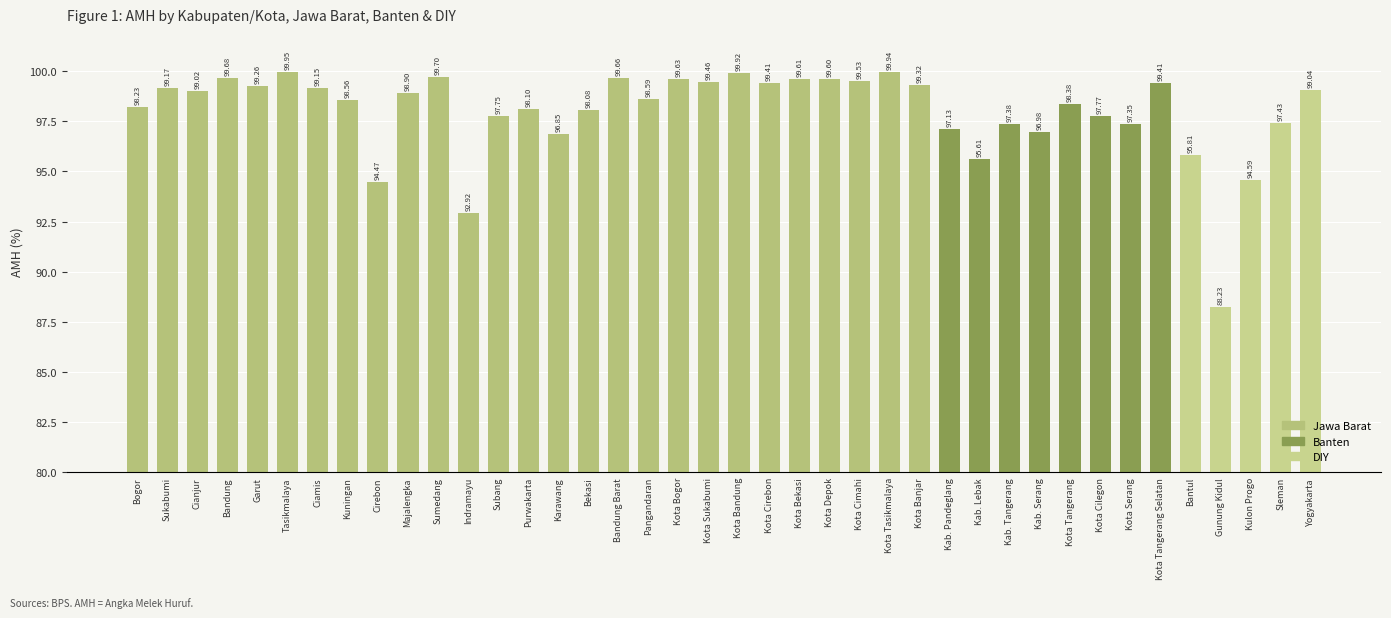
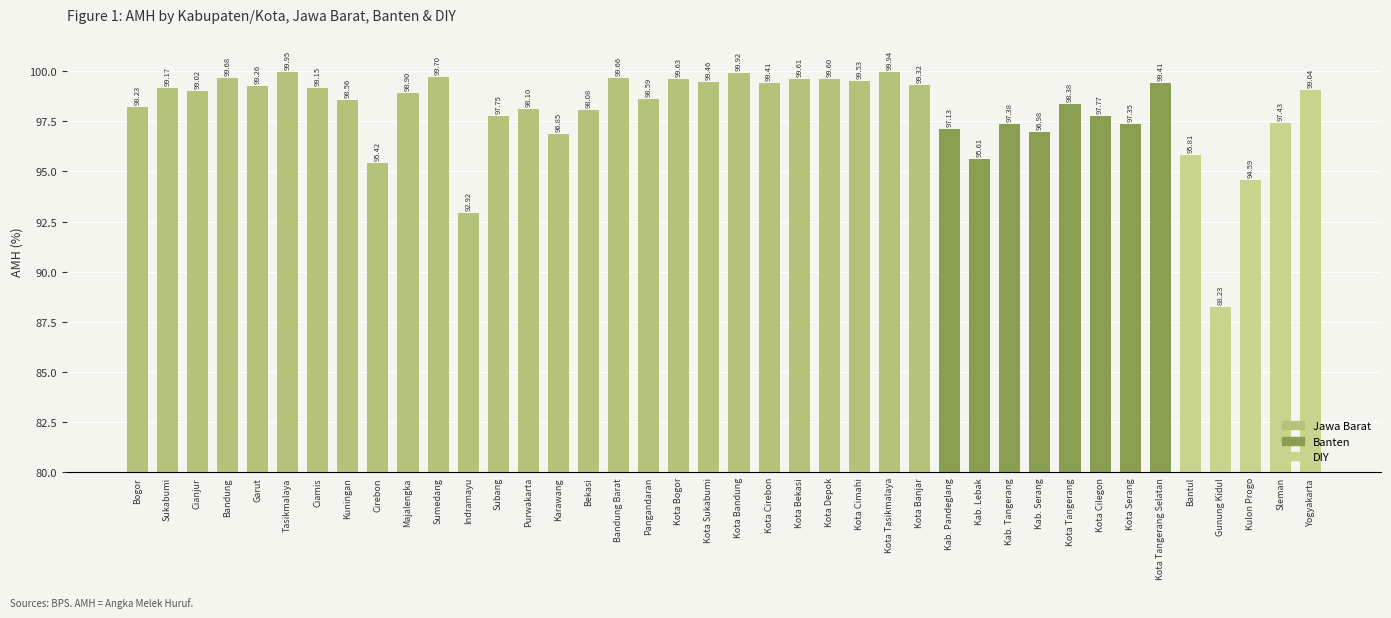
Cirebon: 94.47 -> 95.42
